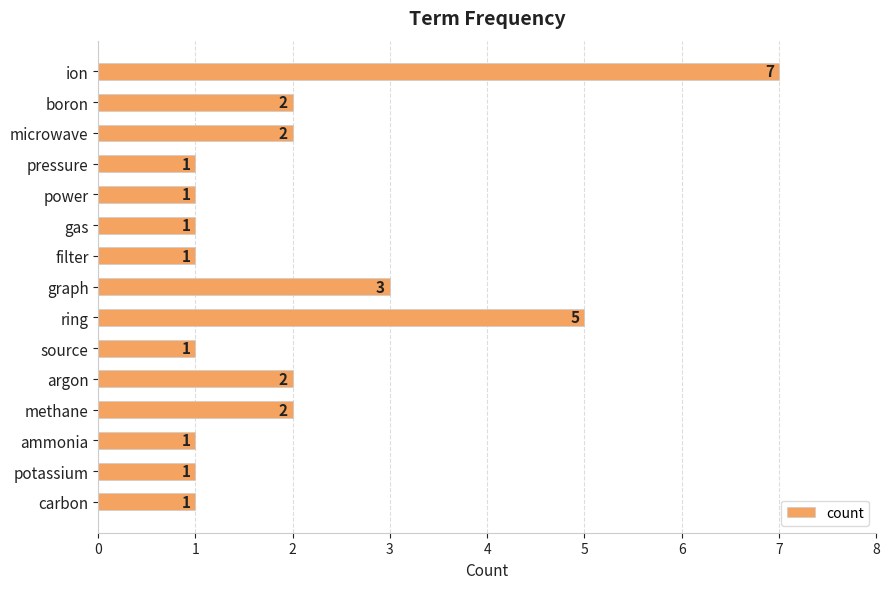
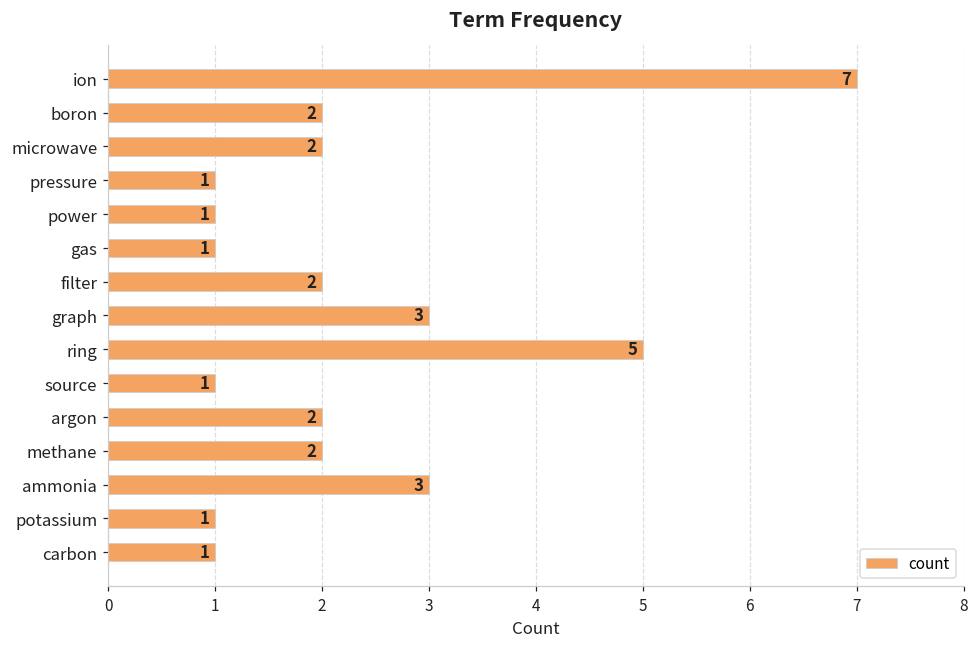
filter: 1 -> 2
ammonia: 1 -> 3
